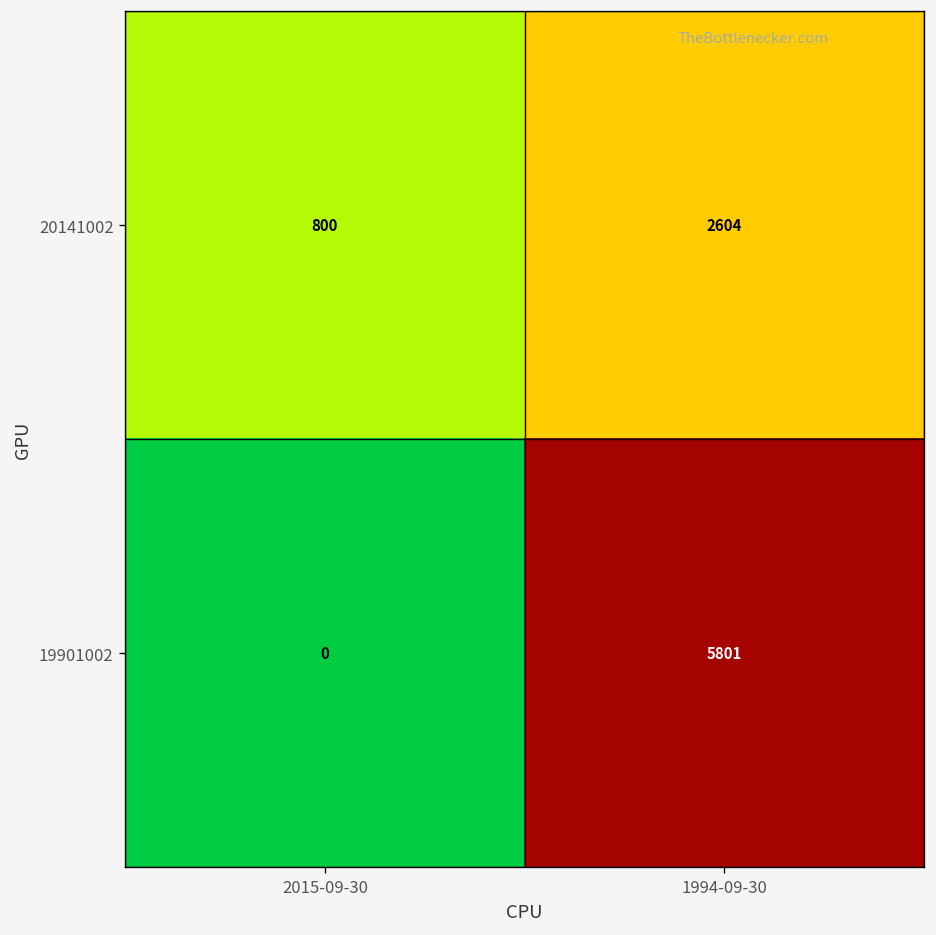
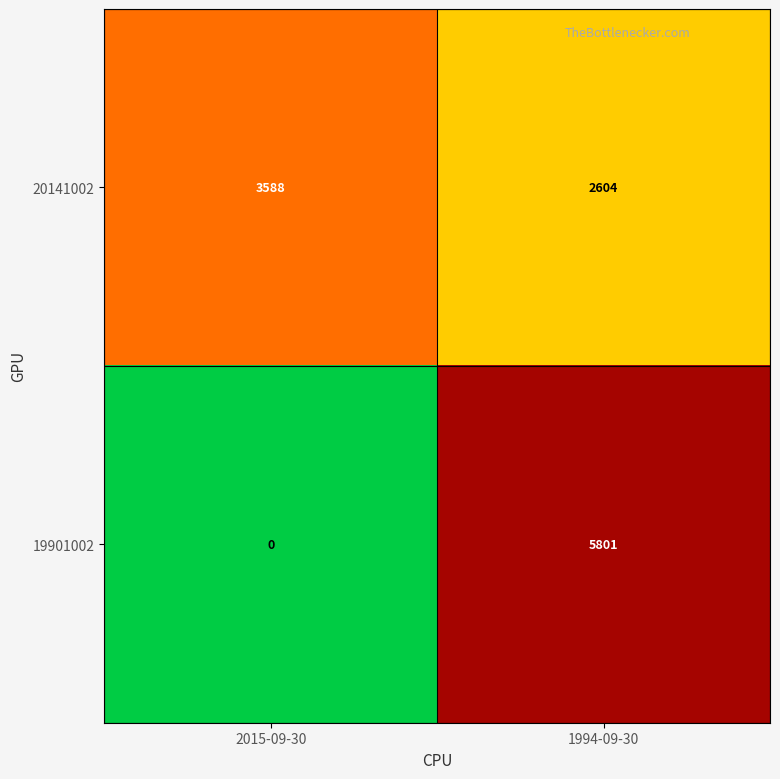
20141002, 2015-09-30: 800 -> 3588
